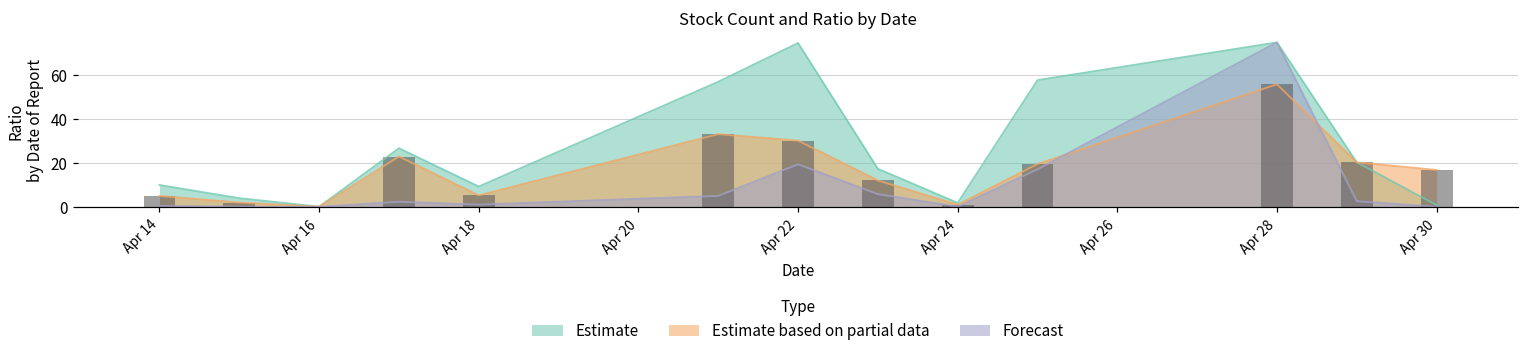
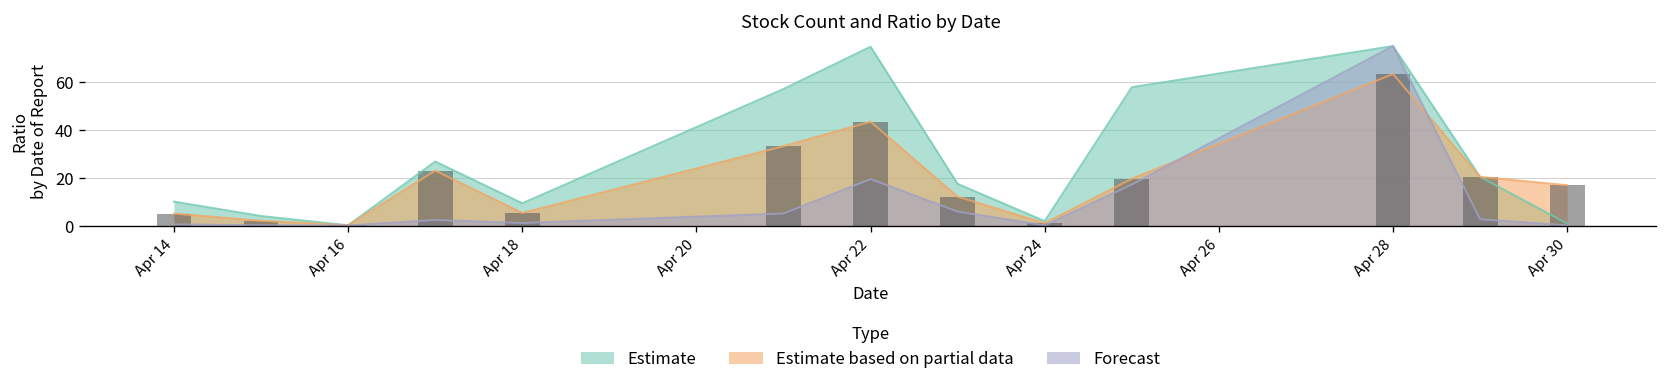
Estimate based on partial data, Apr 22: 30 -> 43
Estimate based on partial data, Apr 28: 56 -> 63
